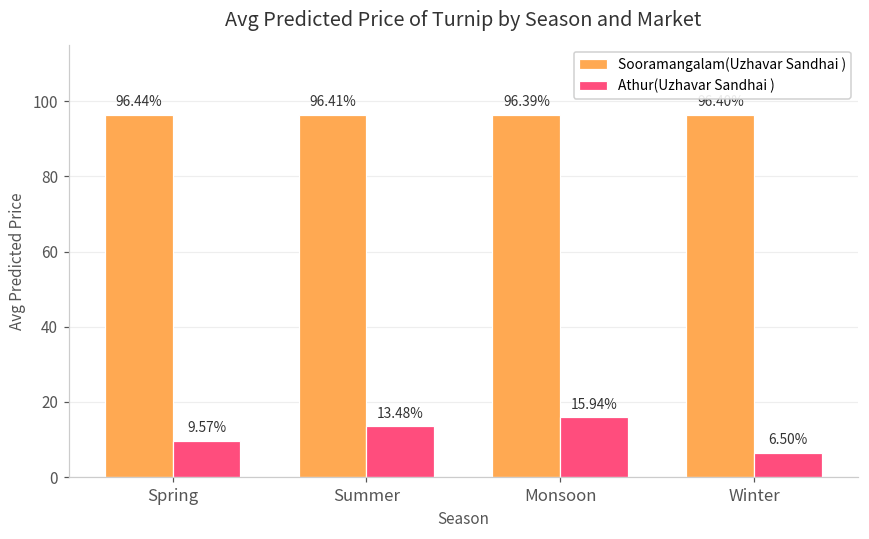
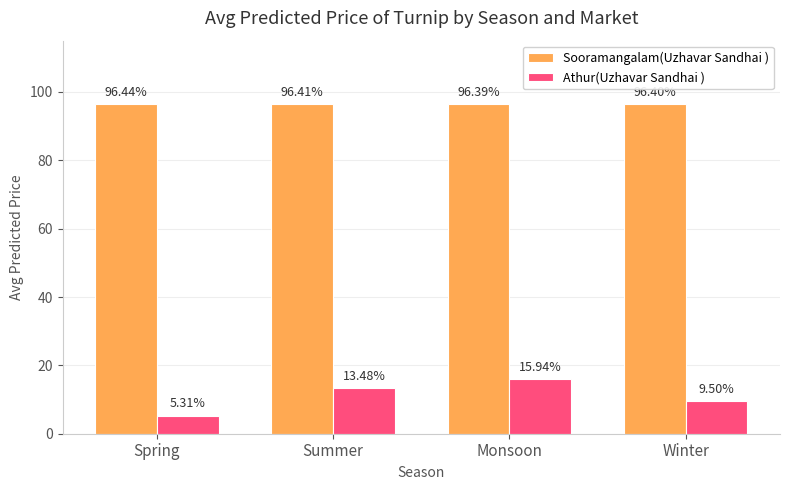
Athur(Uzhavar Sandhai ), Spring: 9.57% -> 5.31%
Athur(Uzhavar Sandhai ), Winter: 6.50% -> 9.50%
